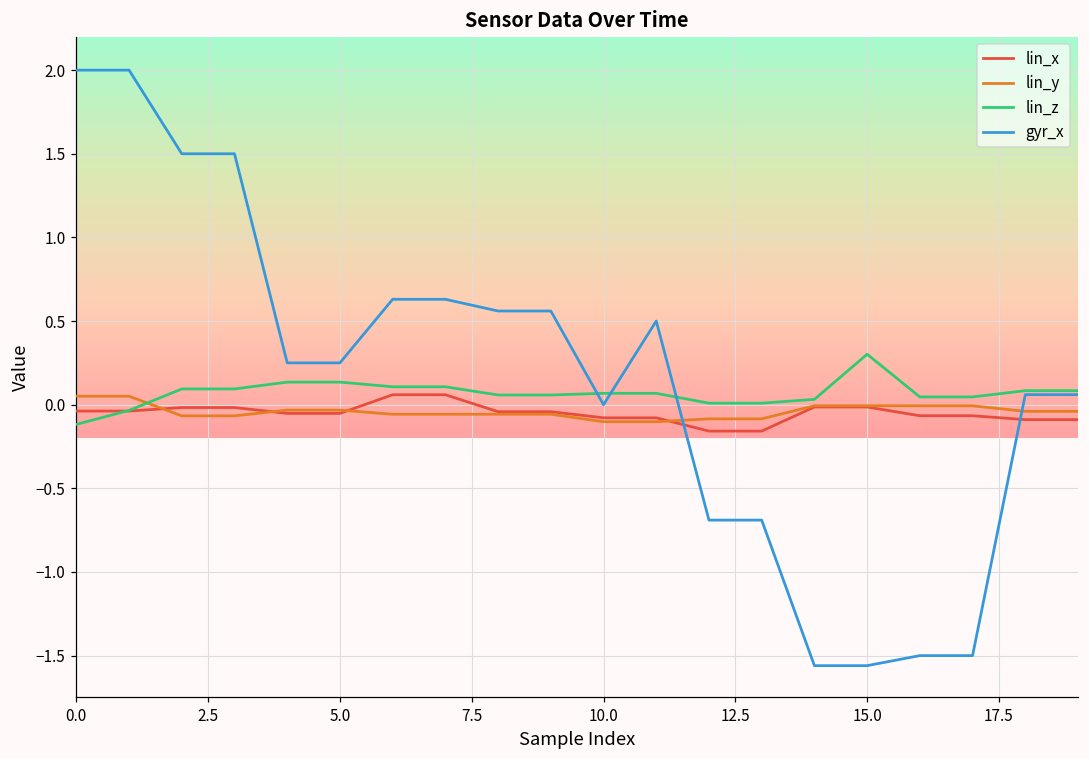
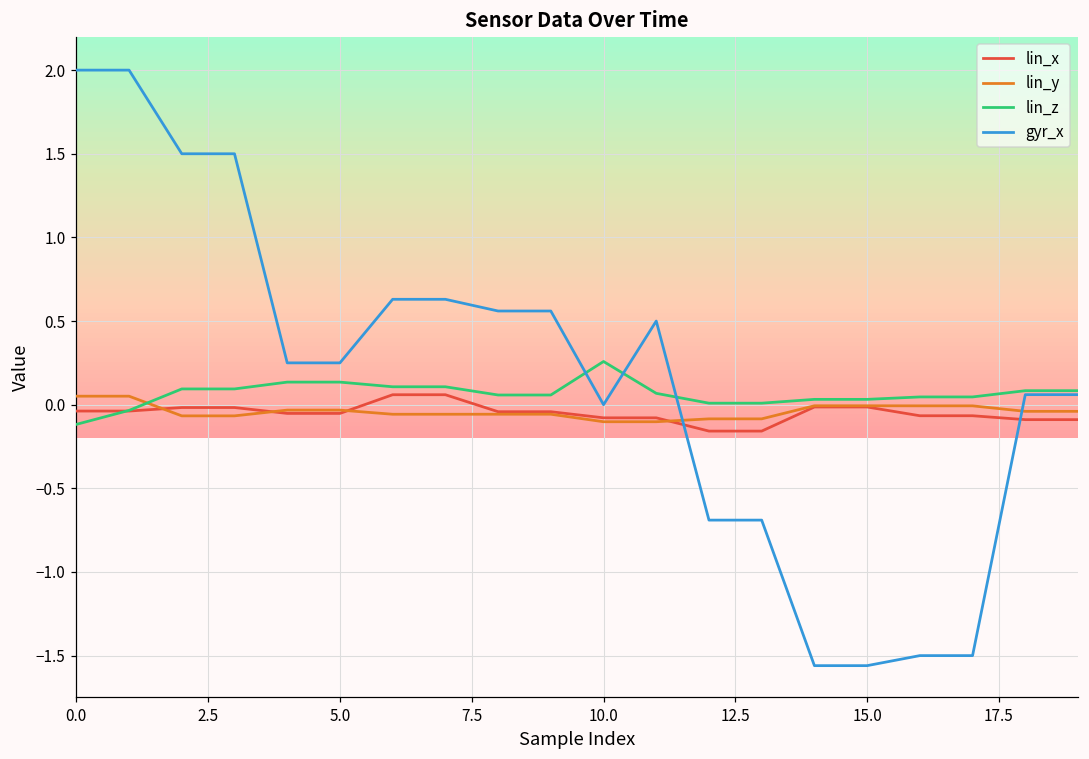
lin_z, 10.0: 0.07 -> 0.26
lin_z, 15.0: 0.30 -> 0.03
